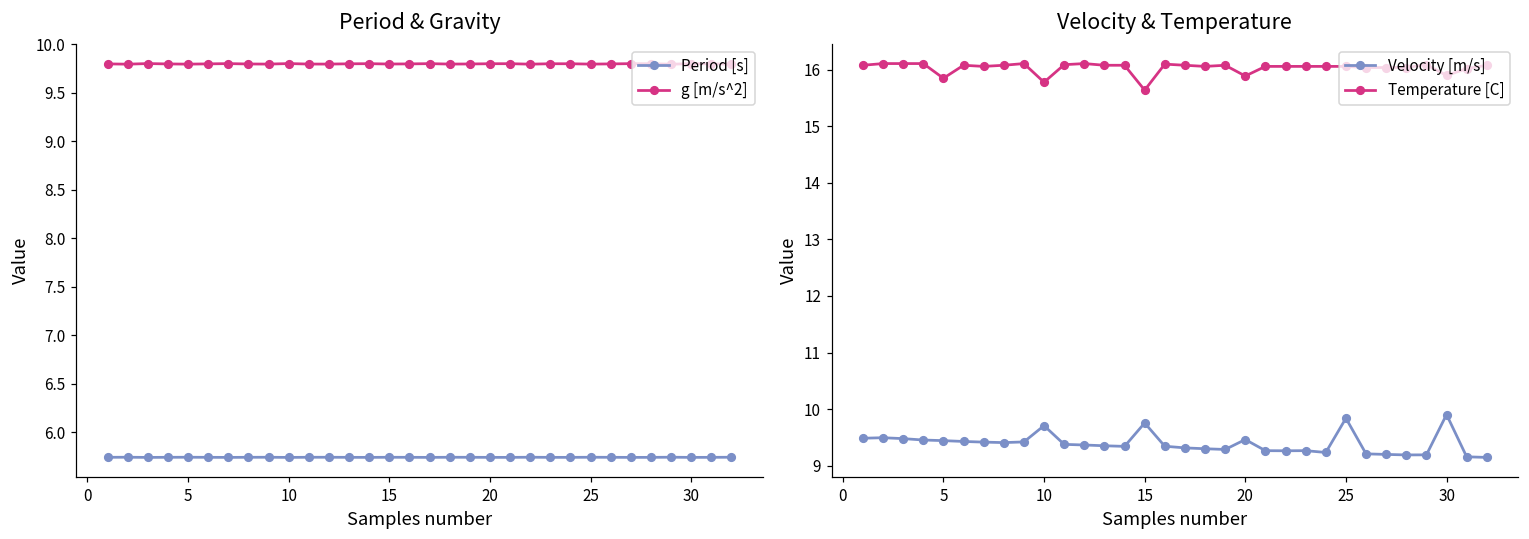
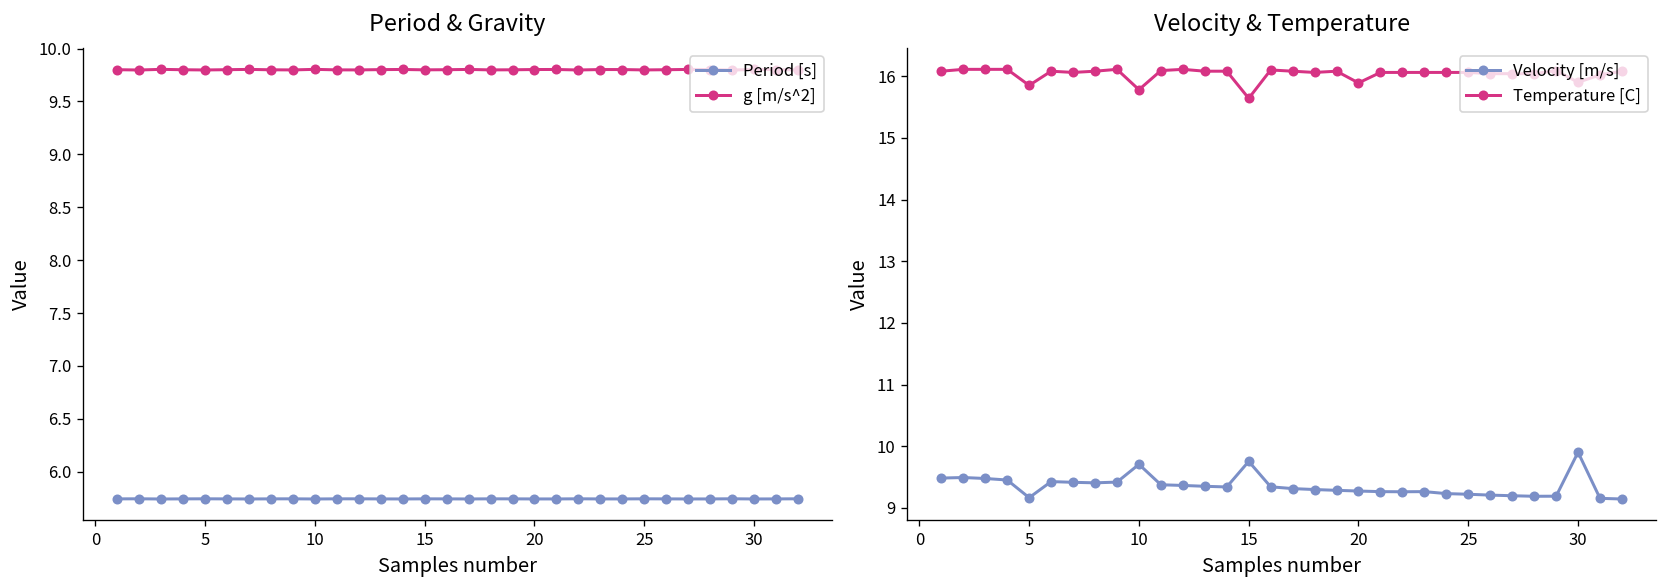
Velocity & Temperature, Velocity [m/s], 5: 9.4 -> 9.2
Velocity & Temperature, Velocity [m/s], 20: 9.5 -> 9.3
Velocity & Temperature, Velocity [m/s], 25: 9.8 -> 9.2
